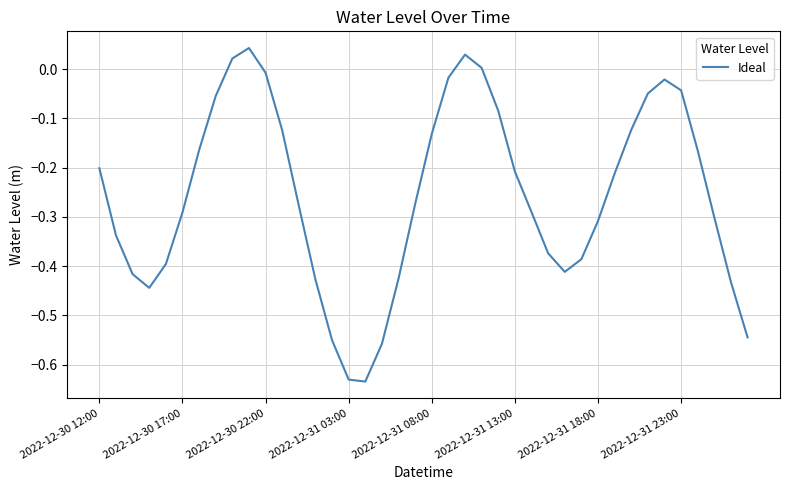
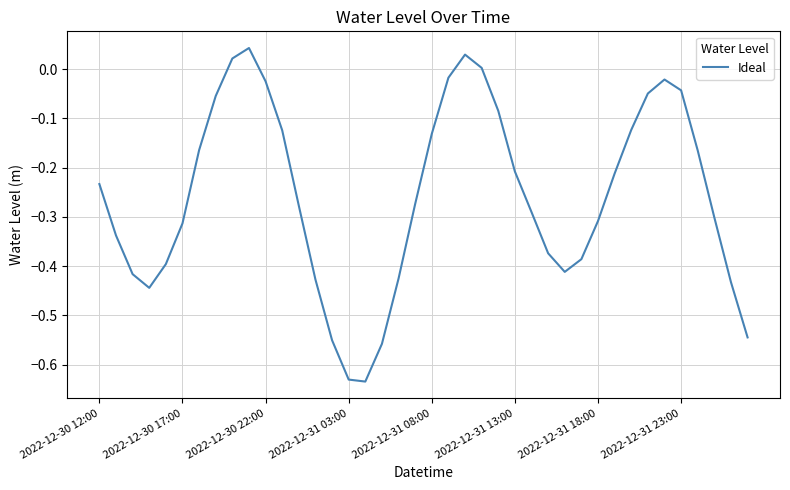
2022-12-30 12:00: -0.20 -> -0.23
2022-12-30 17:00: -0.29 -> -0.31
2022-12-30 22:00: -0.01 -> -0.02
